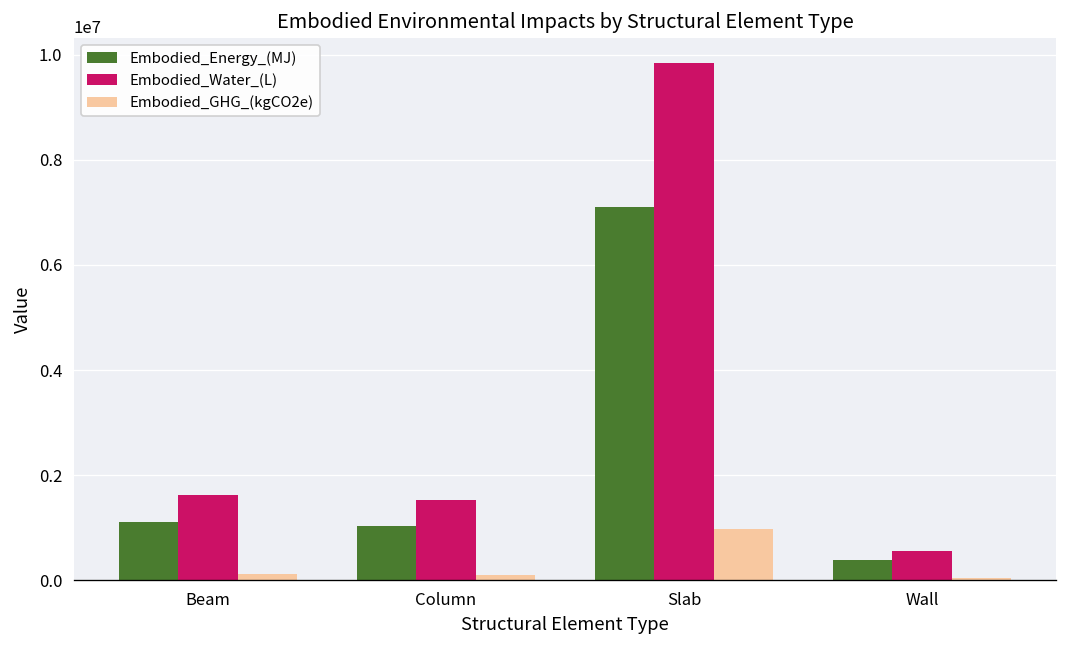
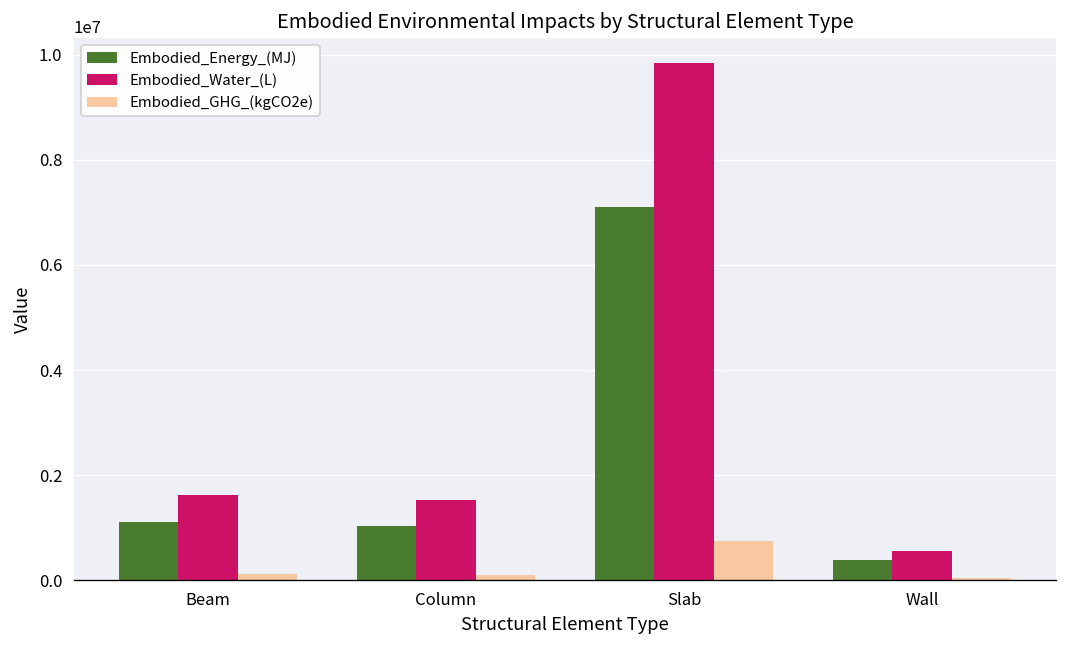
Embodied_GHG_(kgCO2e), Slab: 1000000 -> 700000
